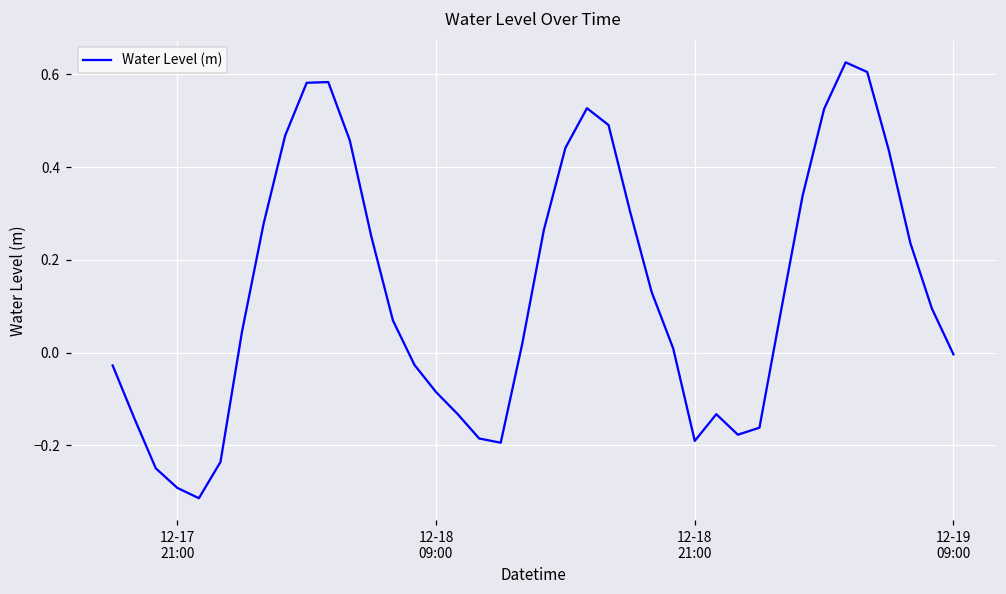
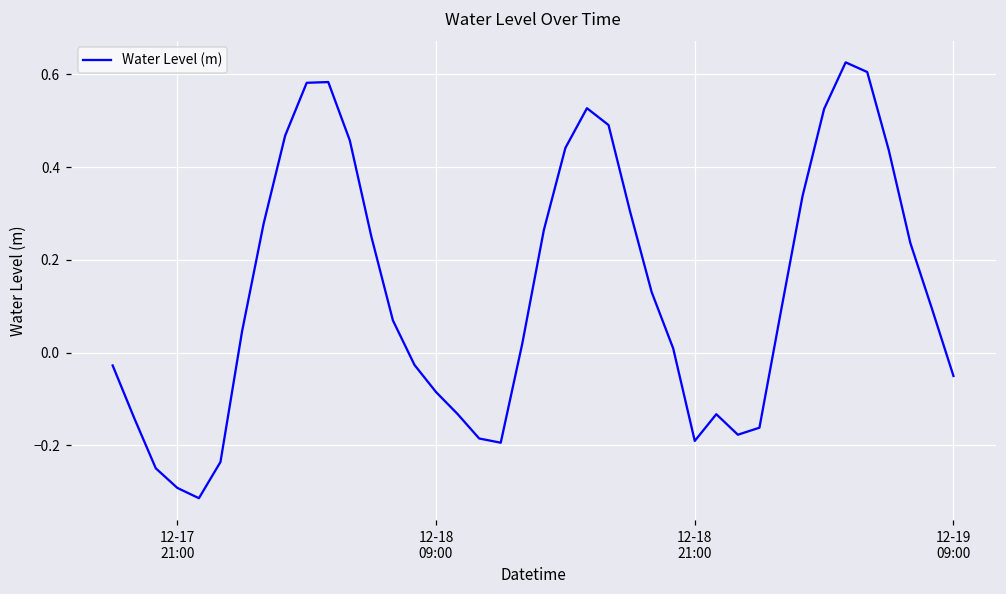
12-19 09:00: 0.00 -> -0.05
